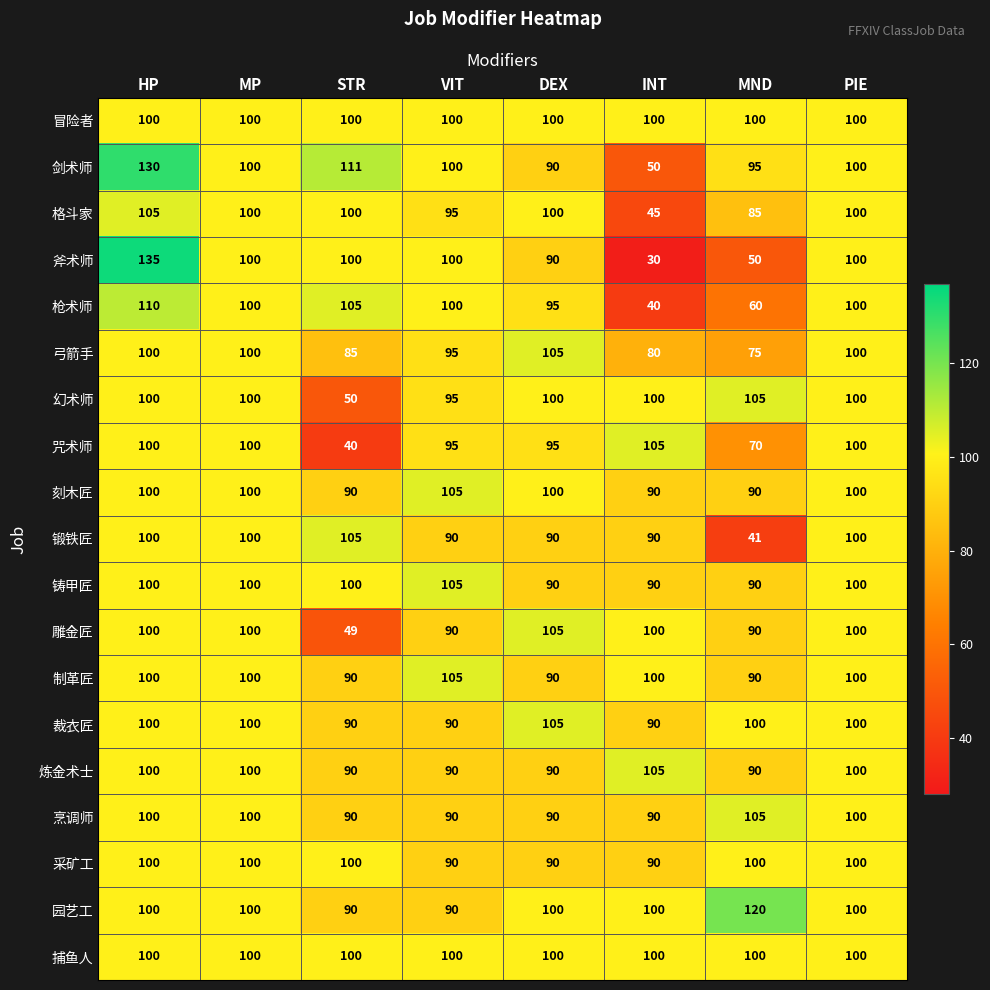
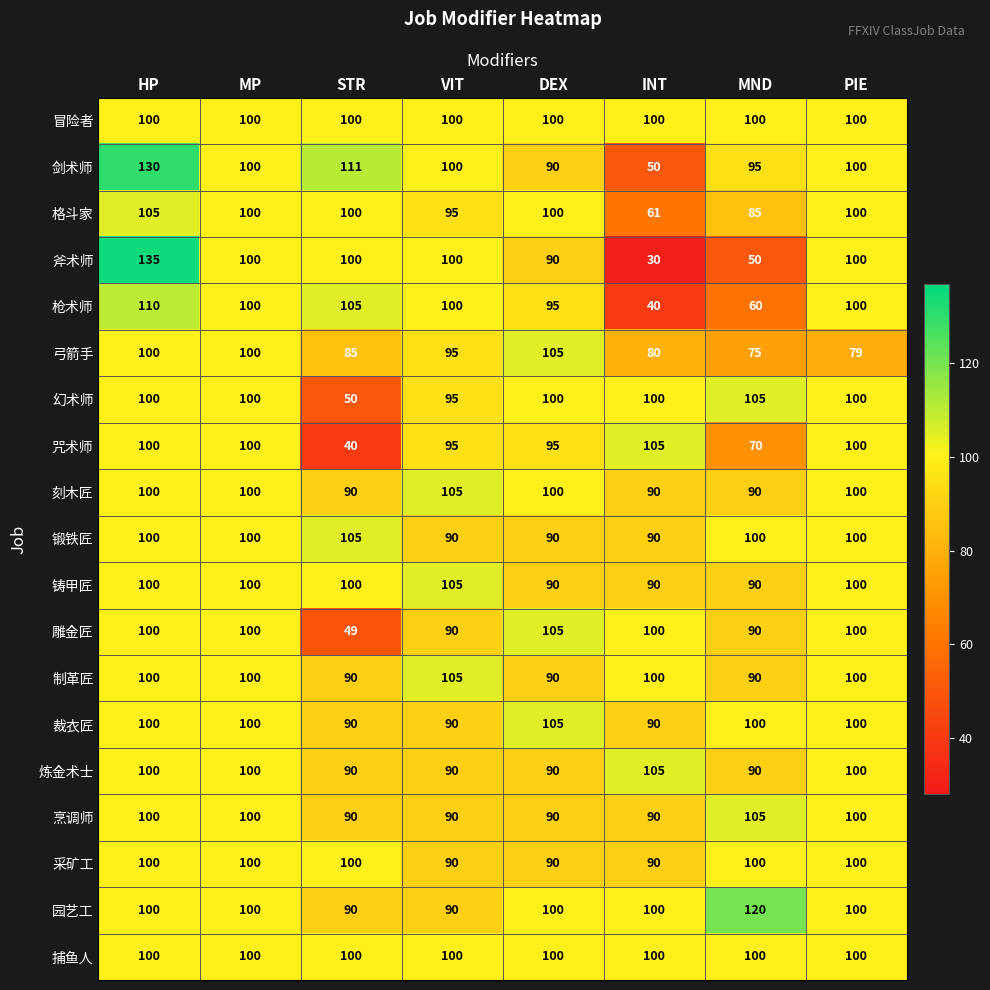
格斗家, INT: 45 -> 61
弓箭手, PIE: 100 -> 79
锻铁匠, MND: 41 -> 100
